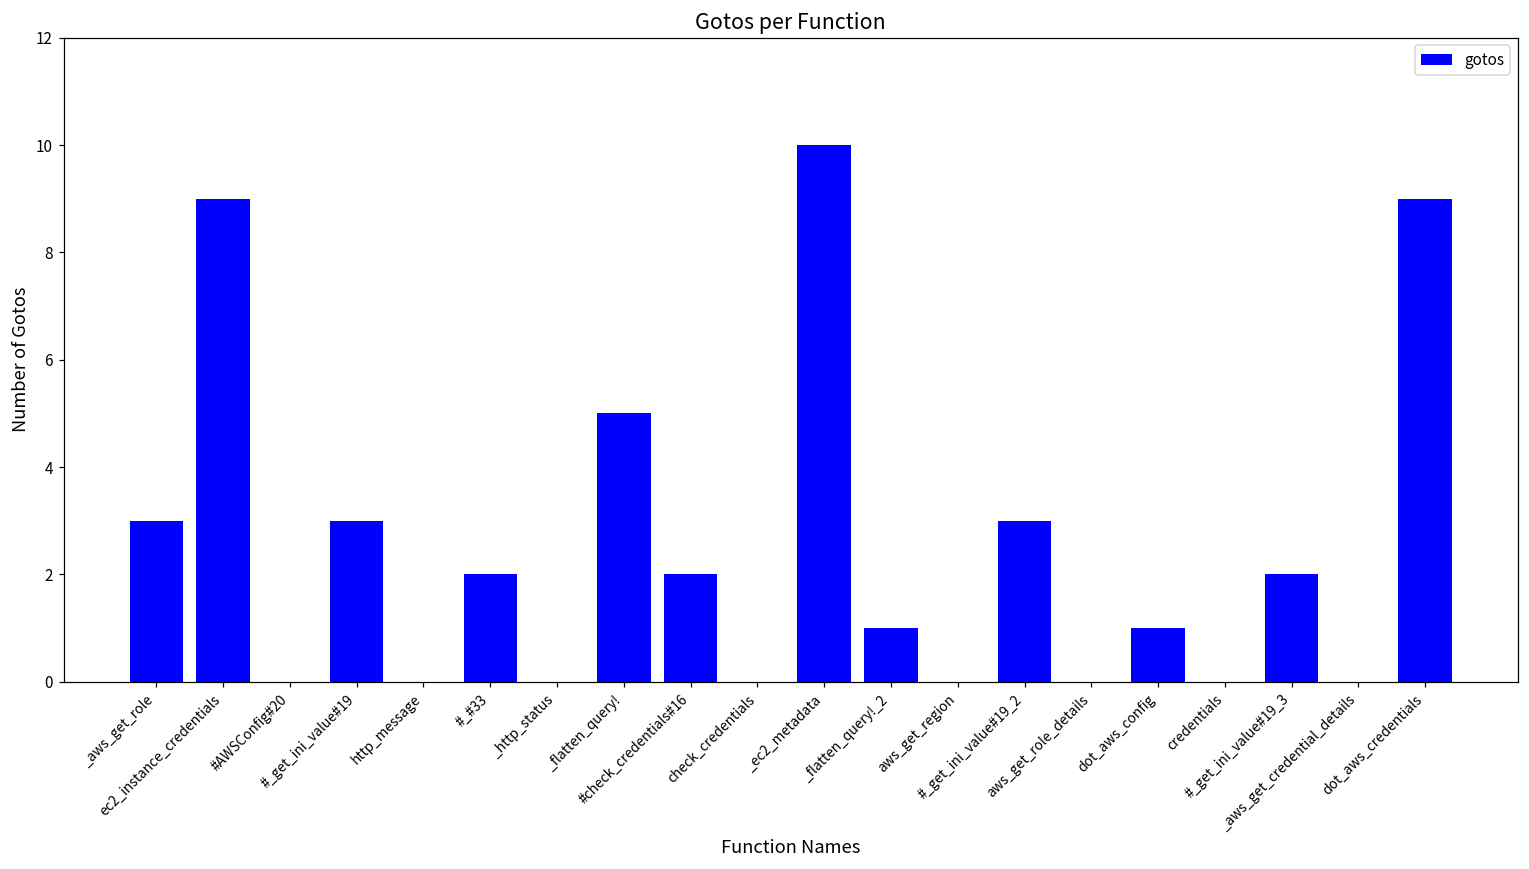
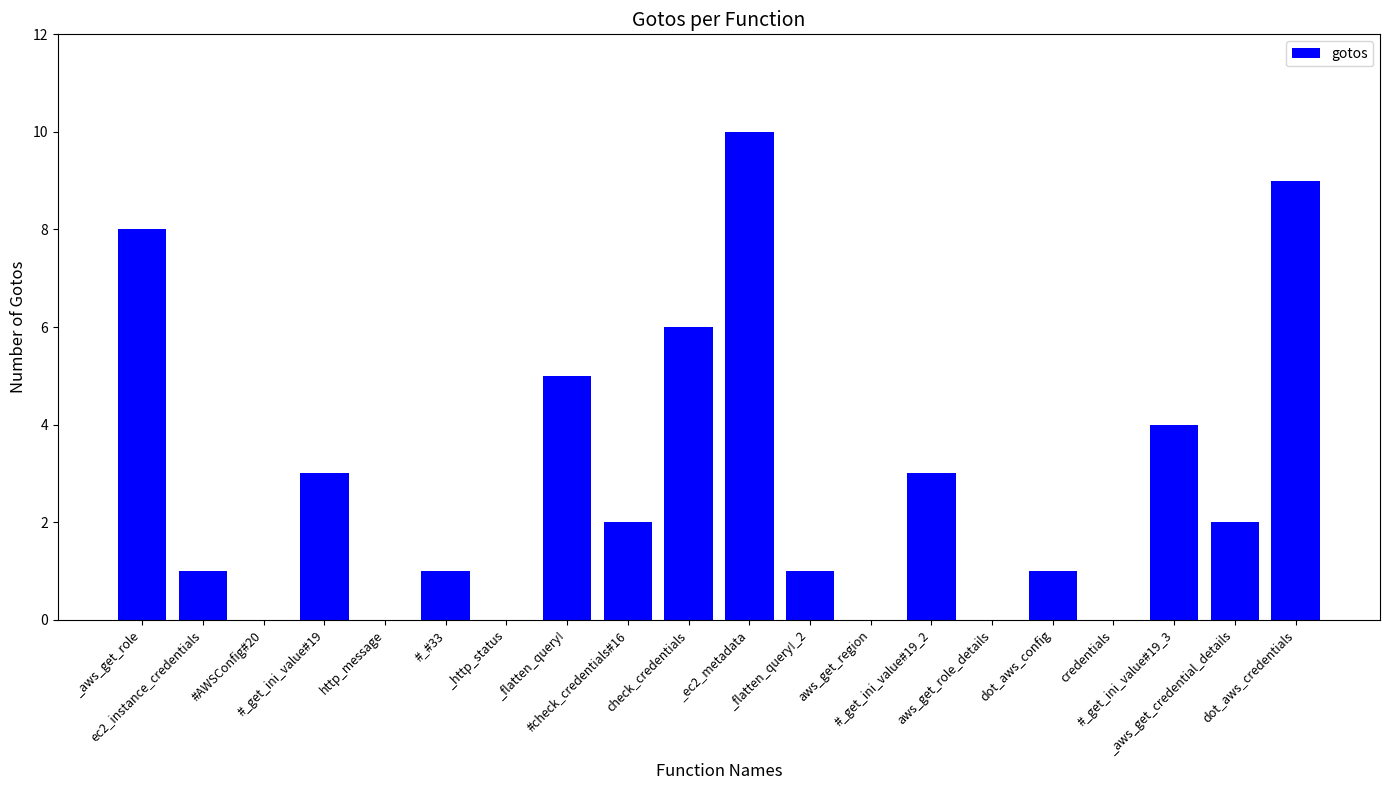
_aws_get_role: 3 -> 8
ec2_instance_credentials: 9 -> 1
#_#33: 2 -> 1
check_credentials: 0 -> 6
#_get_ini_value#19_3: 2 -> 4
_aws_get_credential_details: 0 -> 2
